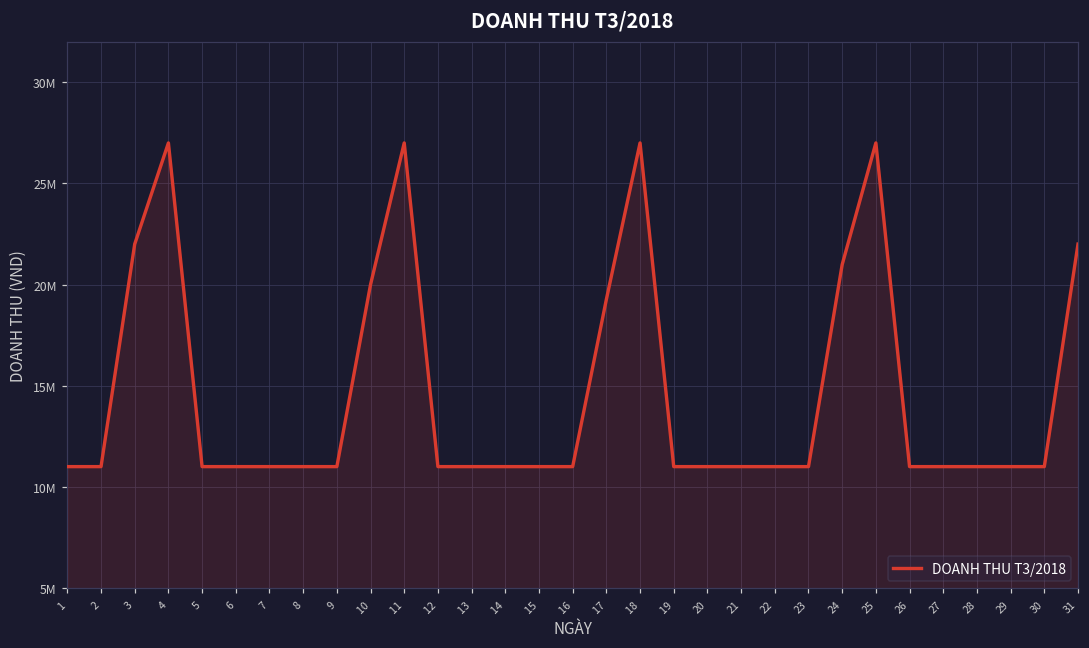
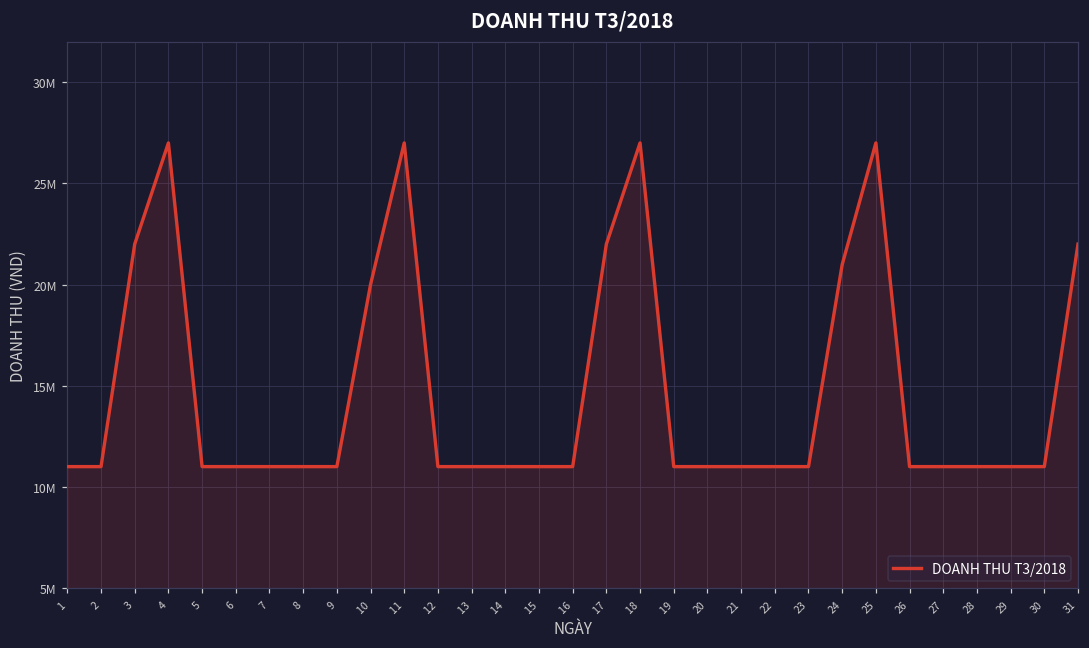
17: 19300000 -> 22000000
